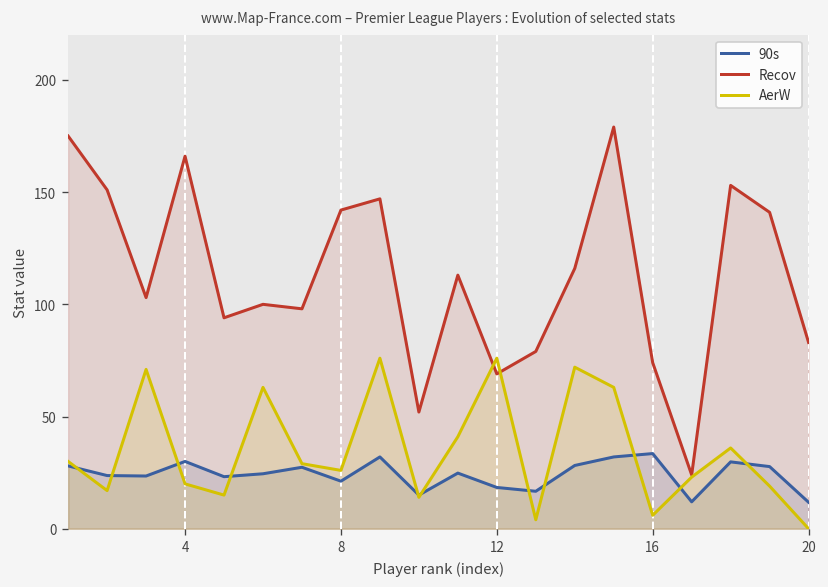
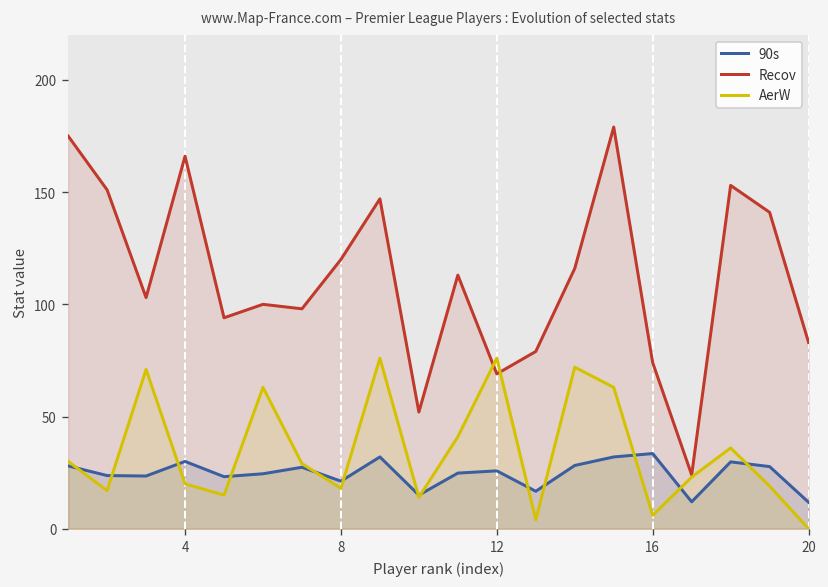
Recov, 8: 142 -> 120
AerW, 8: 26 -> 18
90s, 12: 18 -> 26
